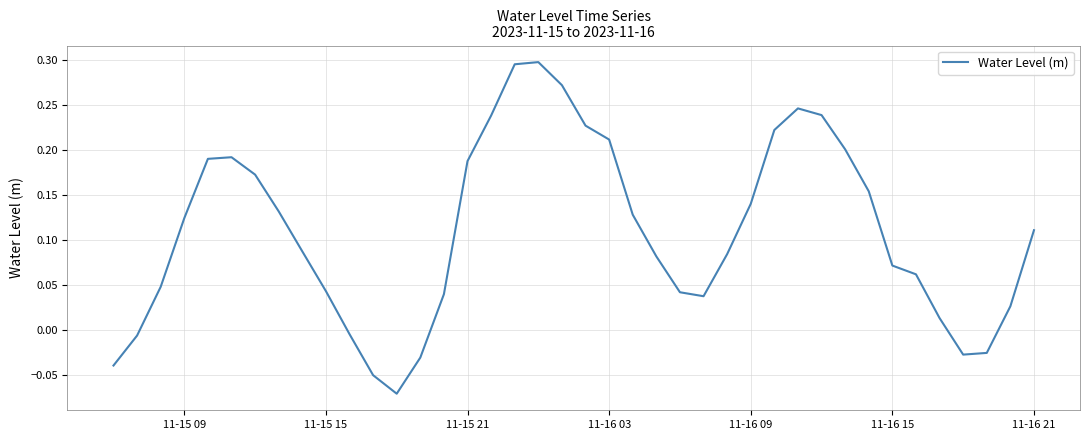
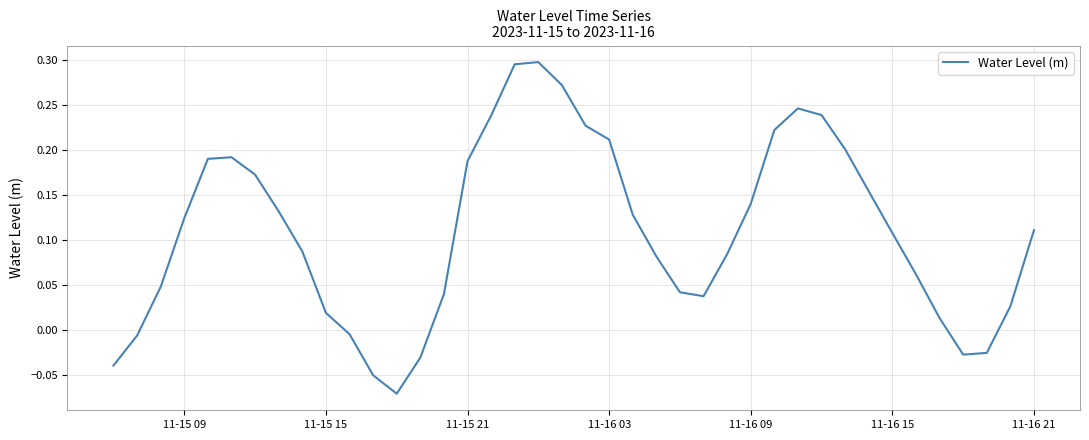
11-15 15: 0.04 -> 0.02
11-16 15: 0.07 -> 0.11
